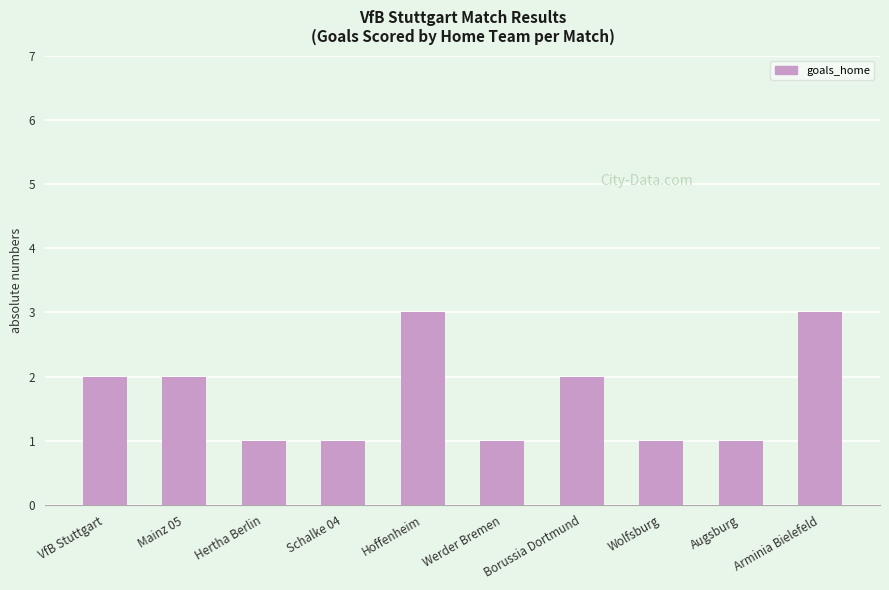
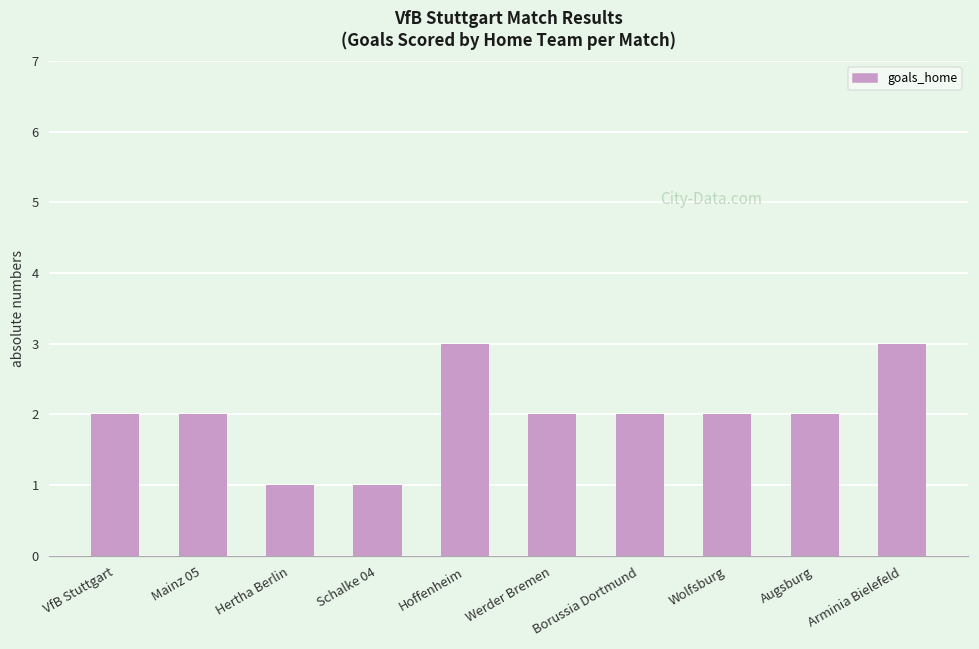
Werder Bremen: 1 -> 2
Wolfsburg: 1 -> 2
Augsburg: 1 -> 2
